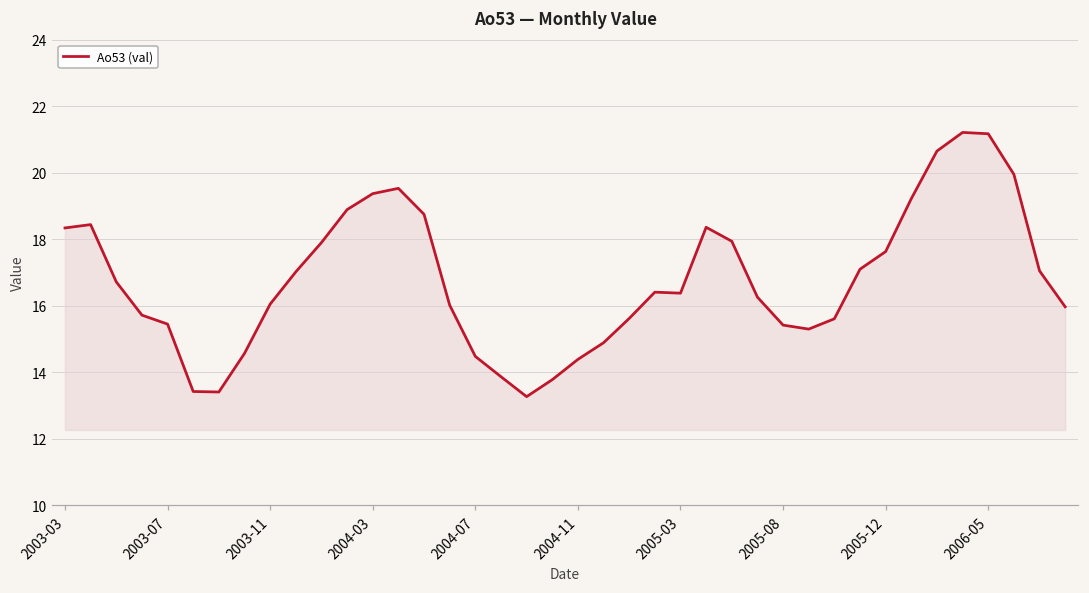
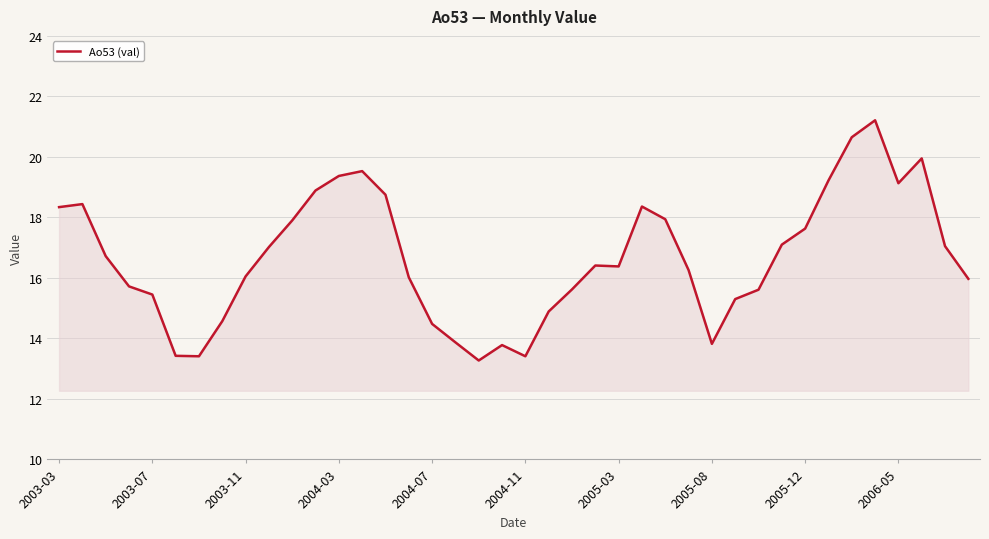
2004-11: 14.4 -> 13.4
2005-08: 15.4 -> 13.8
2006-05: 21.2 -> 19.1
